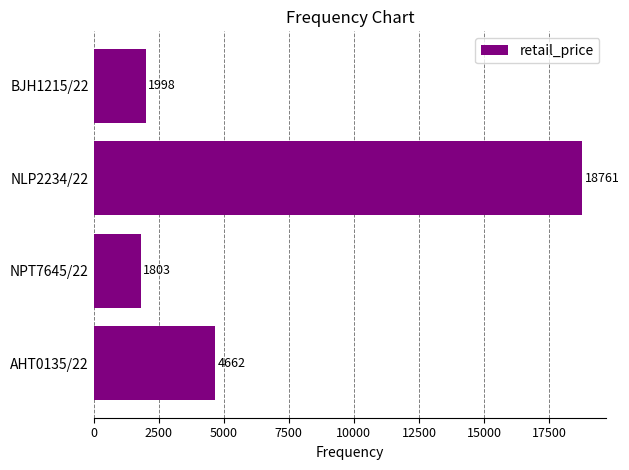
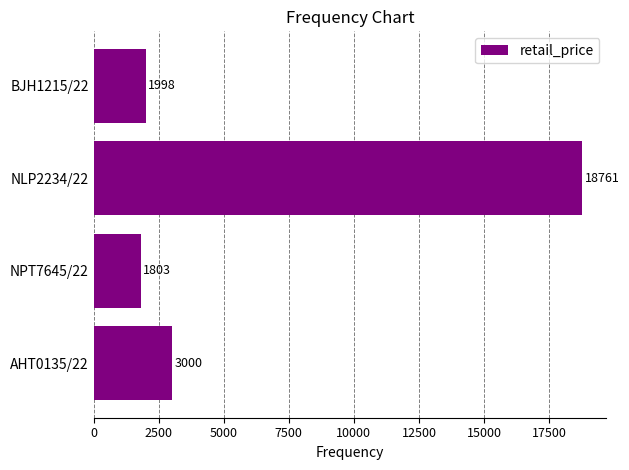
AHT0135/22: 4662 -> 3000
